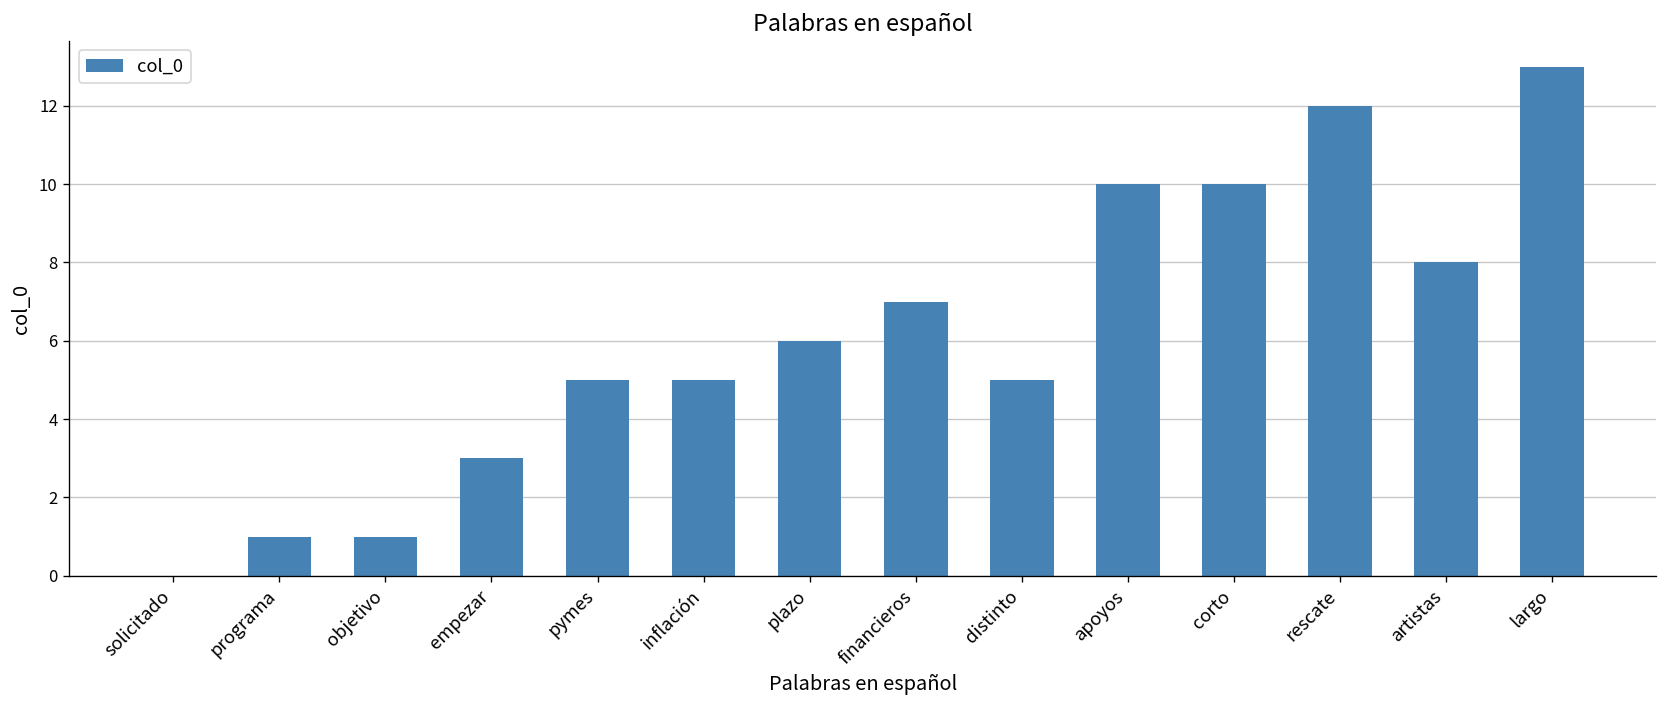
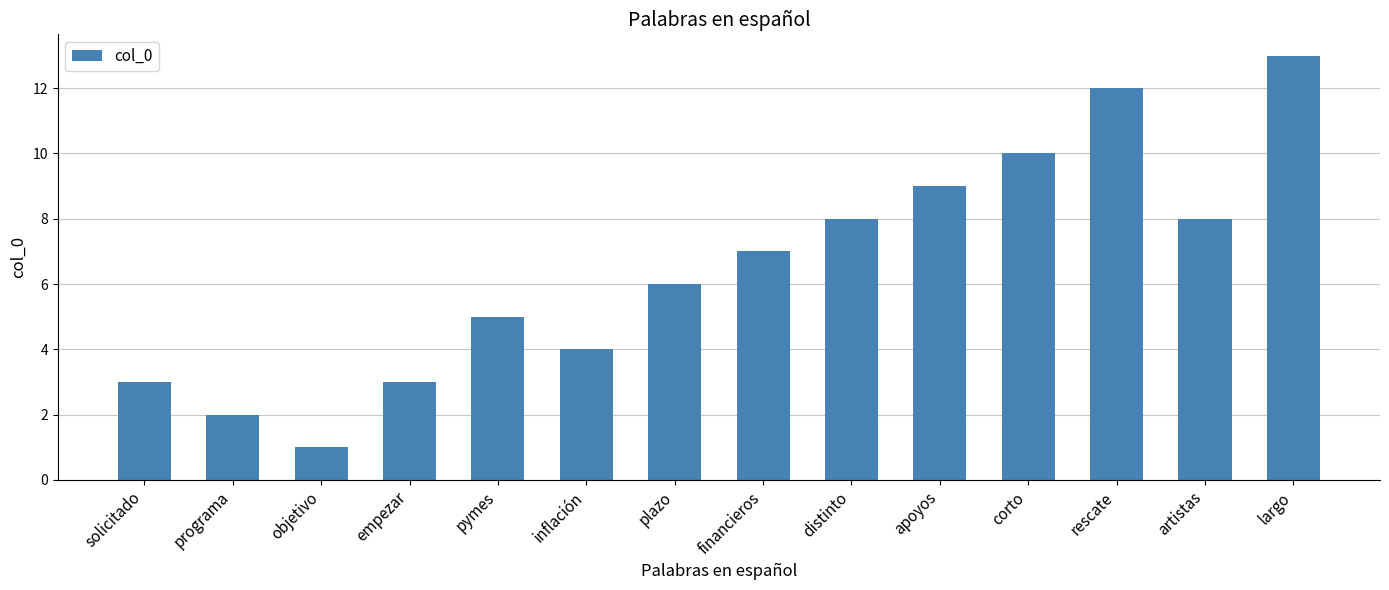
solicitado: 0 -> 3
programa: 1 -> 2
inflación: 5 -> 4
distinto: 5 -> 8
apoyos: 10 -> 9
